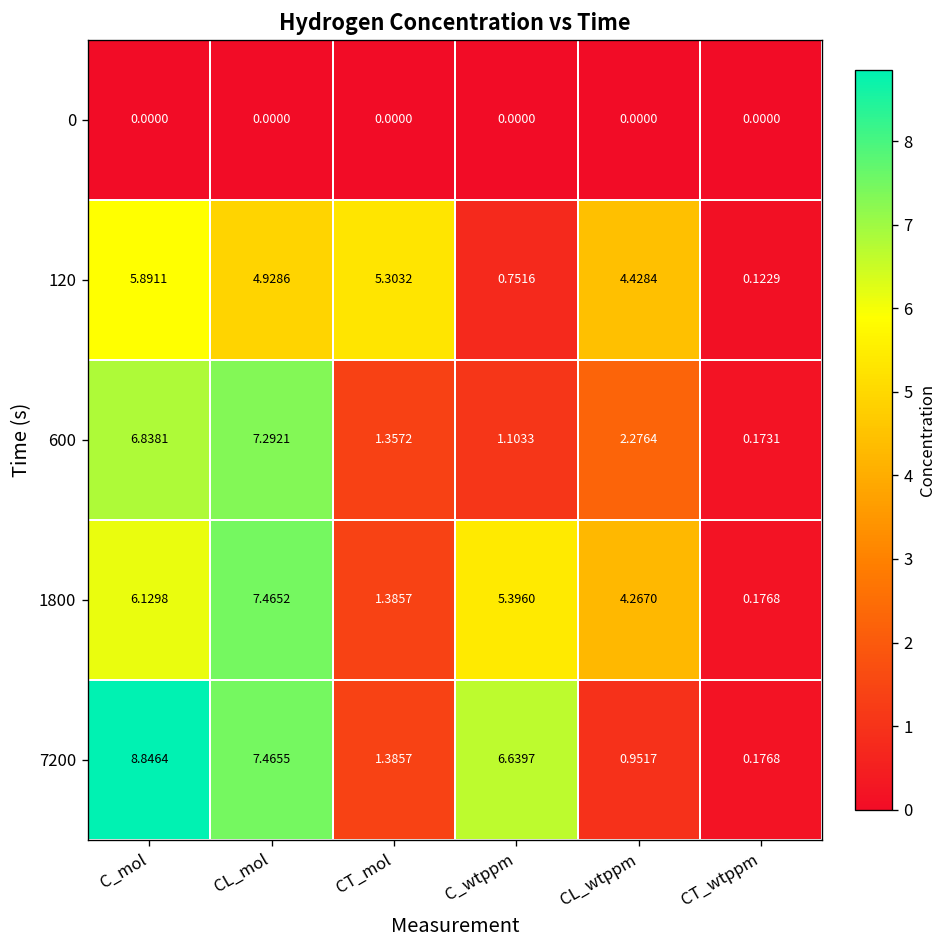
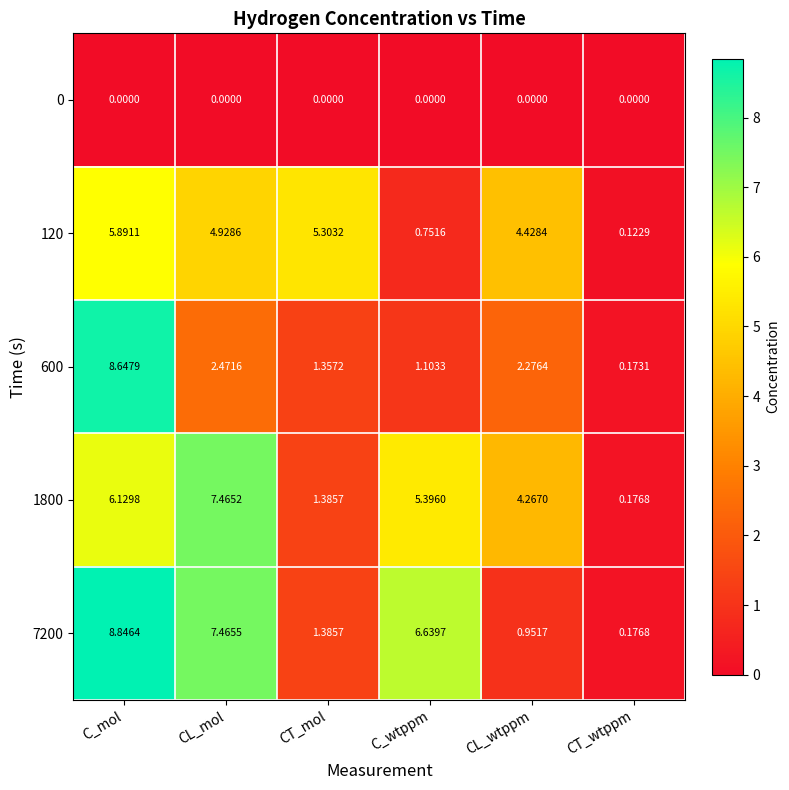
600, C_mol: 6.8381 -> 8.6479
600, CL_mol: 7.2921 -> 2.4716
